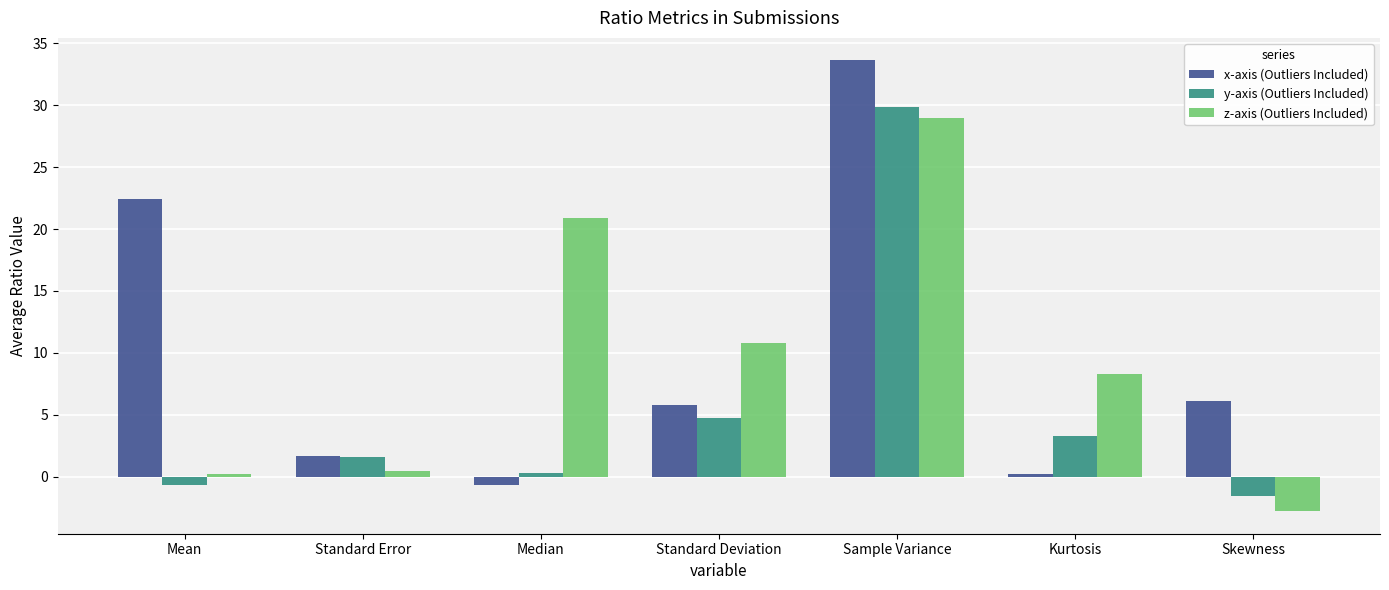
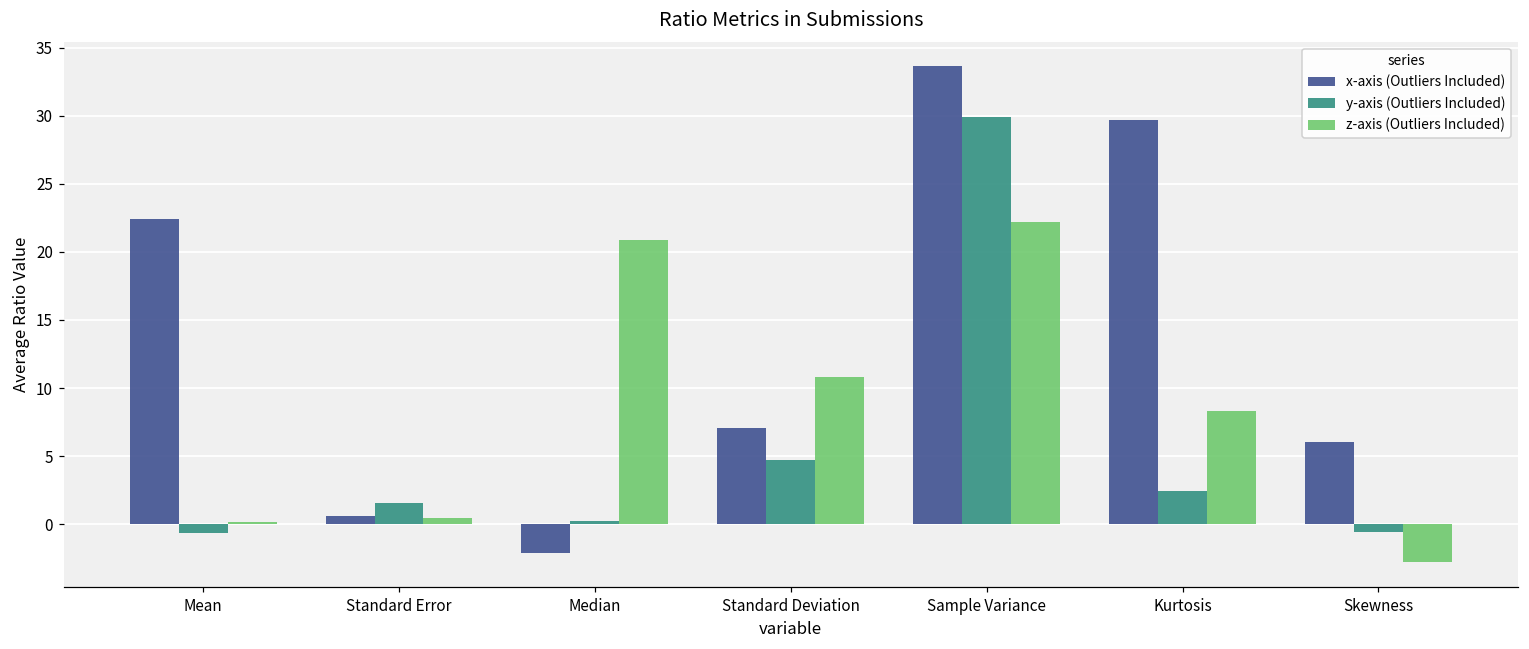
x-axis (Outliers Included), Standard Error: 1.7 -> 0.6
x-axis (Outliers Included), Median: -0.7 -> -2.1
x-axis (Outliers Included), Standard Deviation: 5.8 -> 7.0
z-axis (Outliers Included), Sample Variance: 29.0 -> 22.2
x-axis (Outliers Included), Kurtosis: 0.2 -> 29.7
y-axis (Outliers Included), Kurtosis: 3.3 -> 2.4
y-axis (Outliers Included), Skewness: -1.5 -> -0.6
